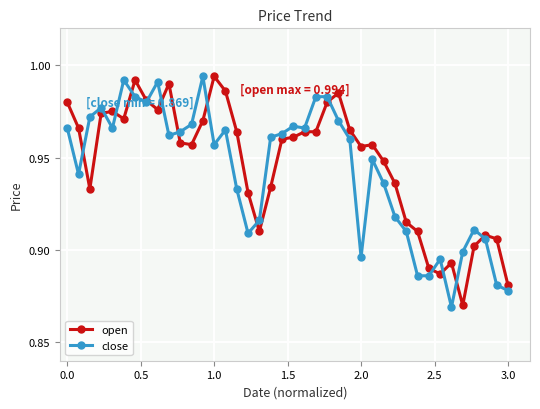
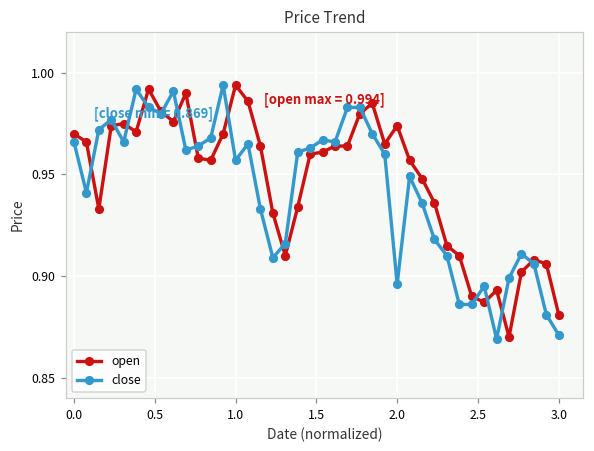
open, 0.0: 0.98 -> 0.97
open, 2.0: 0.956 -> 0.974
close, 3.0: 0.878 -> 0.871
